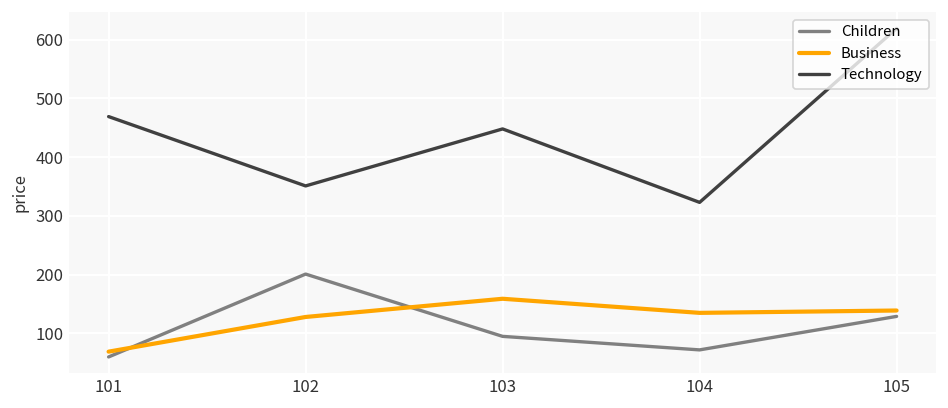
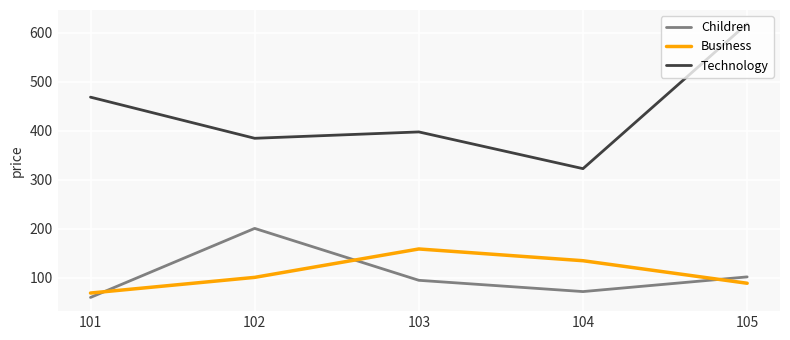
Business, 102: 130 -> 100
Technology, 102: 350 -> 390
Technology, 103: 450 -> 400
Children, 105: 130 -> 100
Business, 105: 140 -> 90
